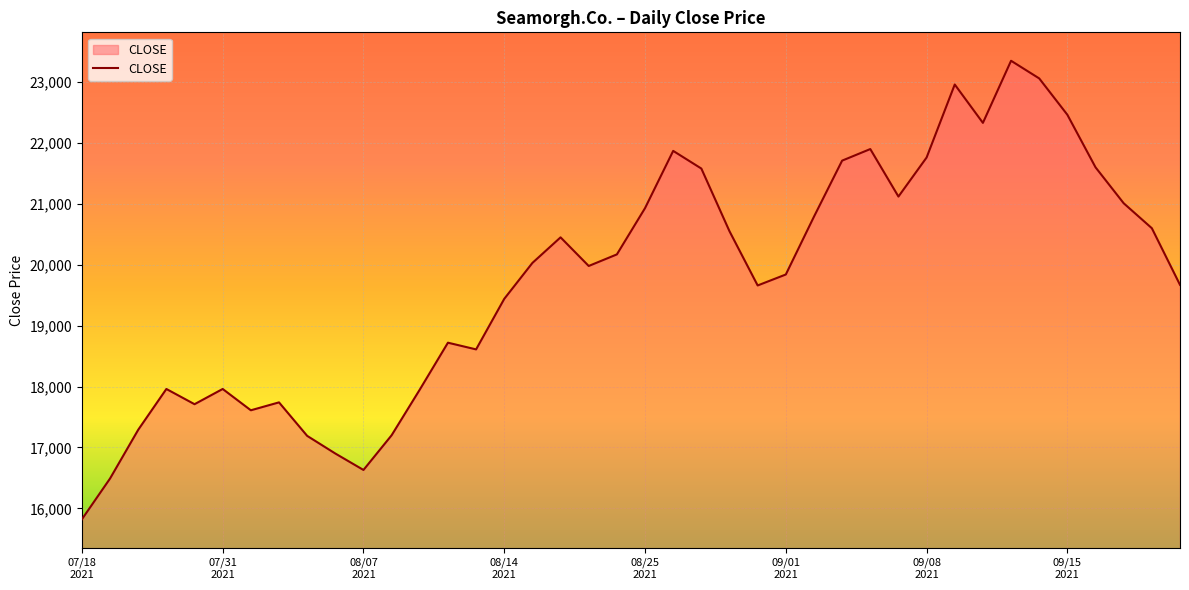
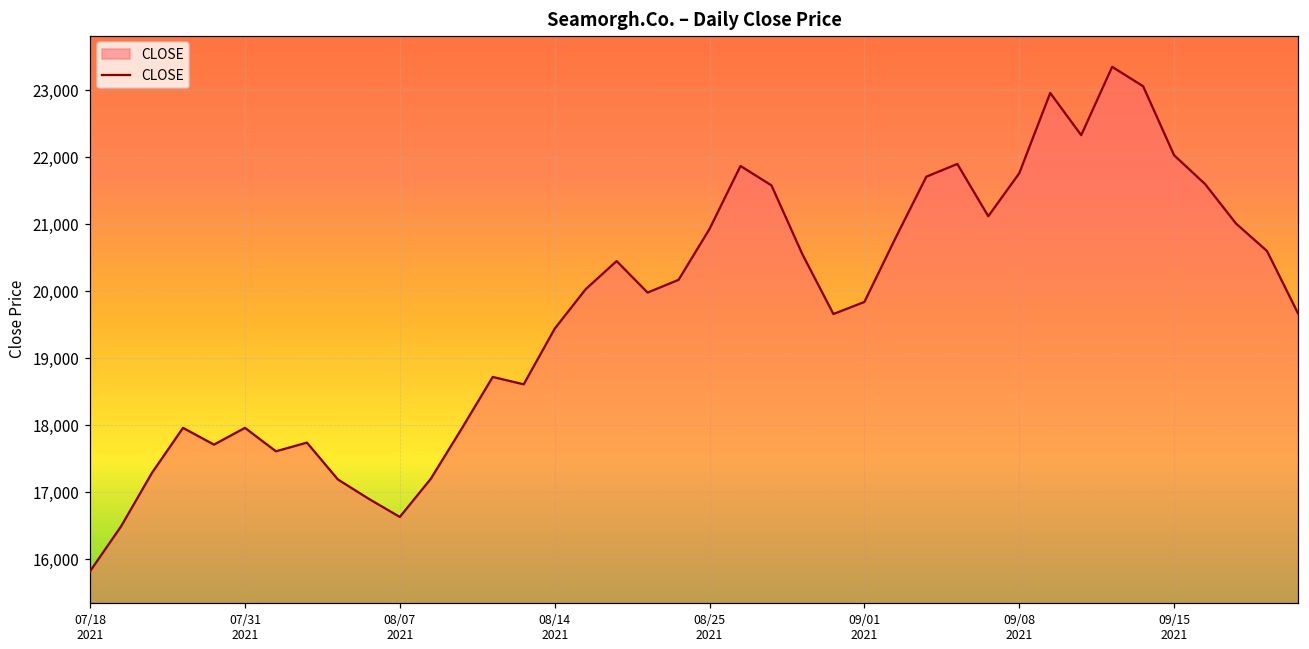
09/15 2021: 22,500 -> 22,000
